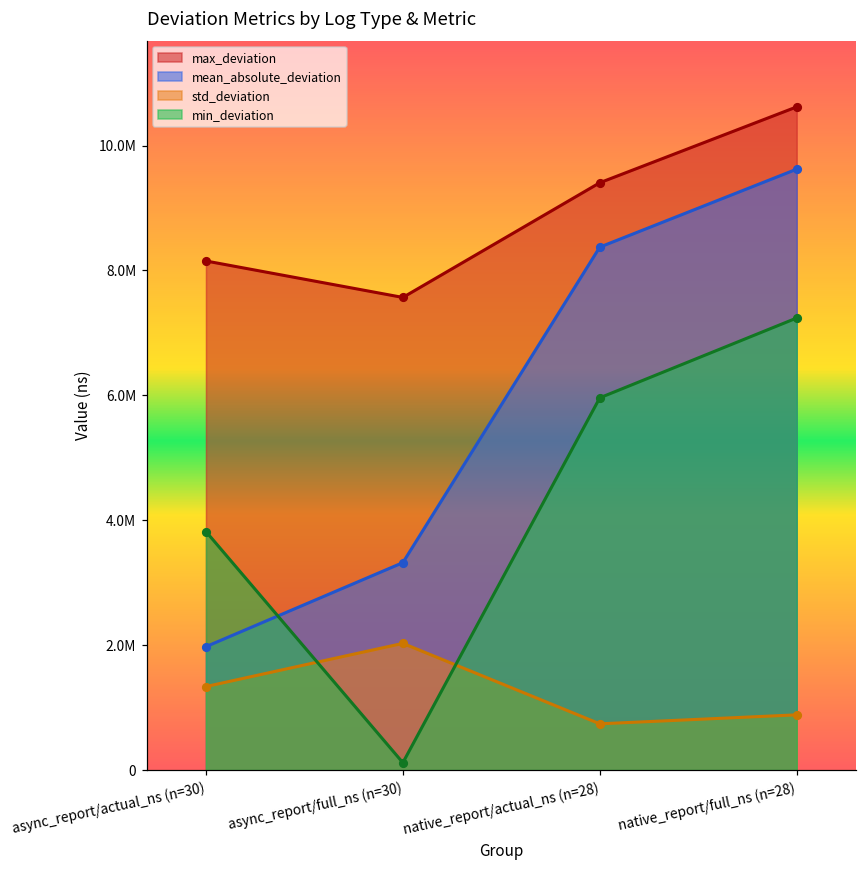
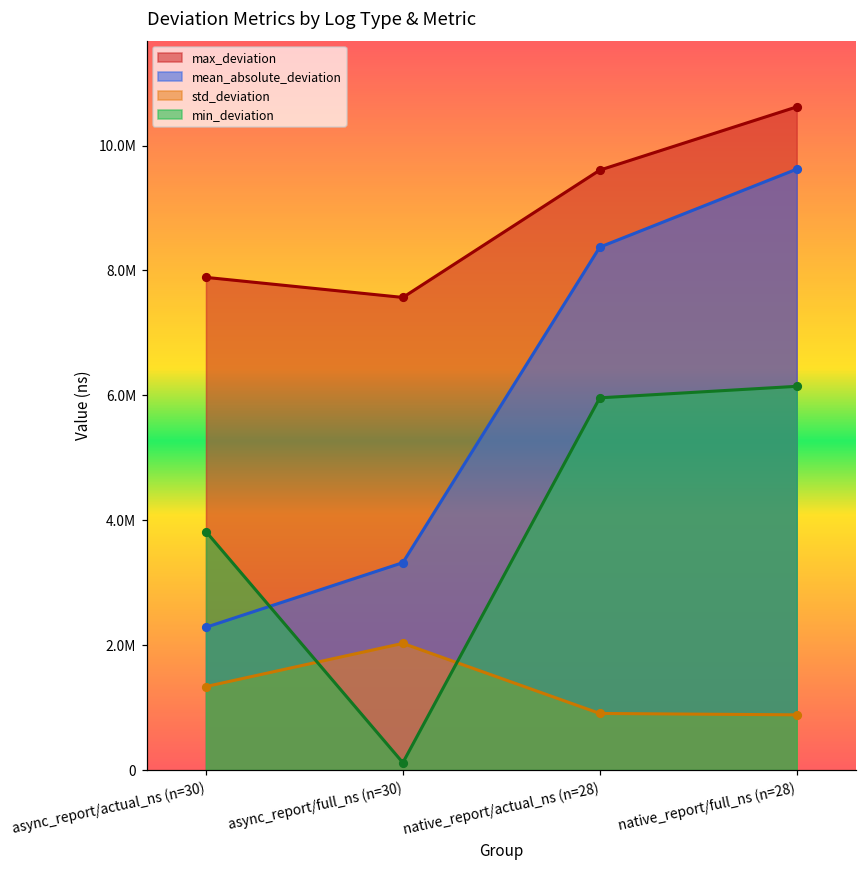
max_deviation, async_report/actual_ns (n=30): 8200000 -> 7900000
mean_absolute_deviation, async_report/actual_ns (n=30): 2000000 -> 2300000
max_deviation, native_report/actual_ns (n=28): 9400000 -> 9600000
std_deviation, native_report/actual_ns (n=28): 700000 -> 900000
min_deviation, native_report/full_ns (n=28): 7200000 -> 6100000
